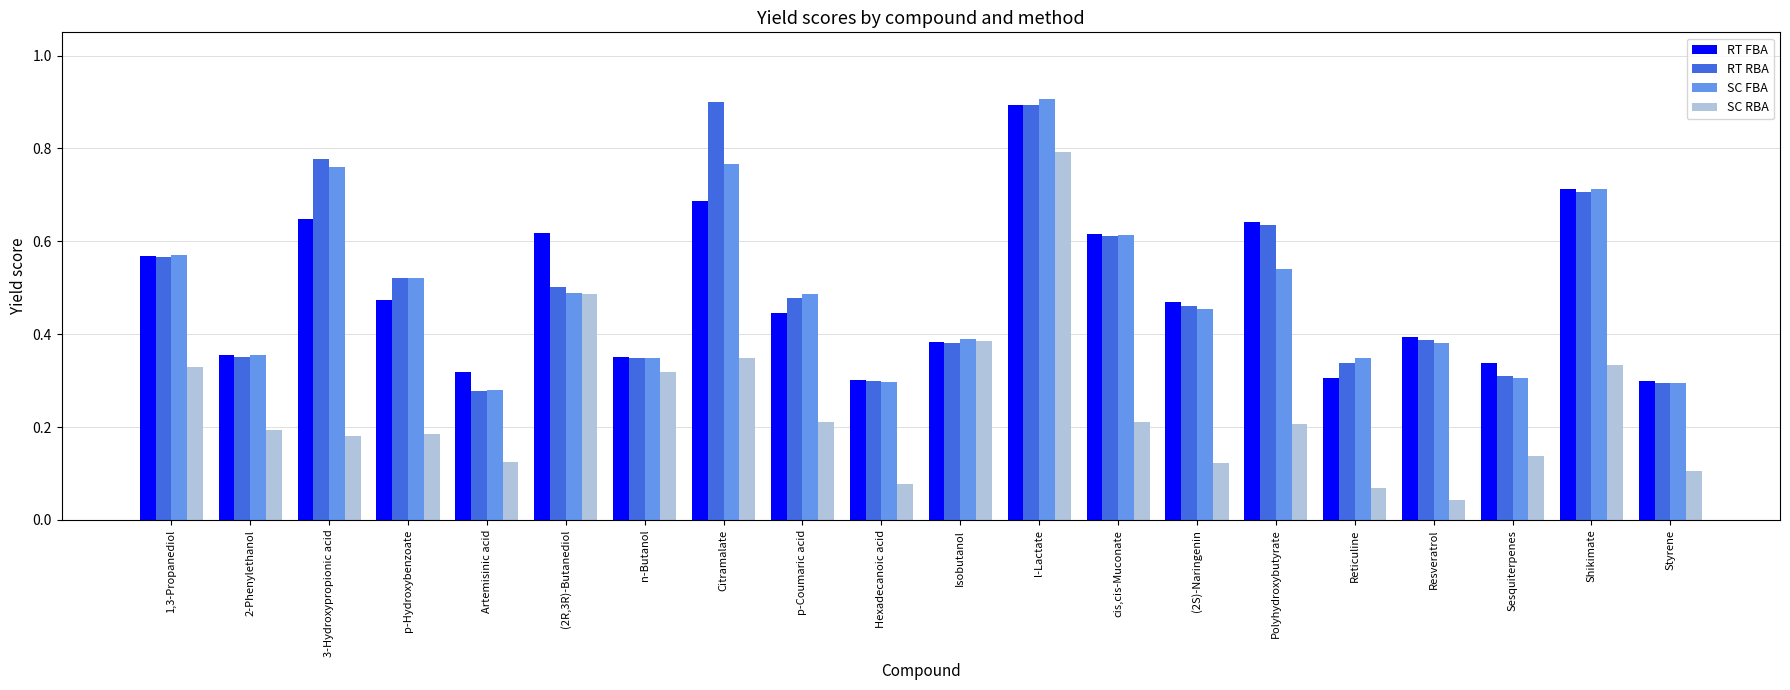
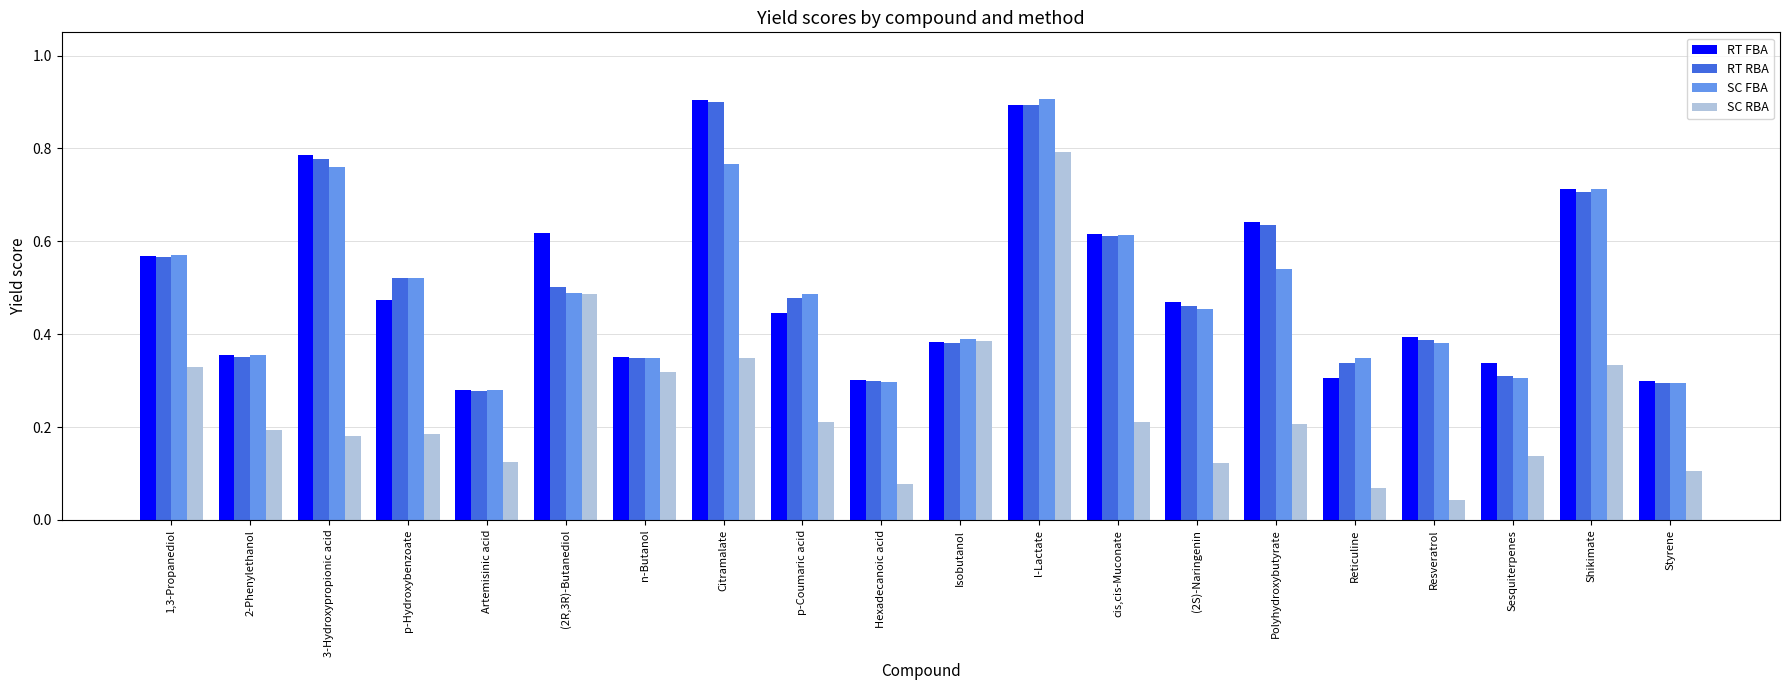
RT FBA, 3-Hydroxypropionic acid: 0.65 -> 0.79
RT FBA, Artemisinic acid: 0.32 -> 0.28
RT FBA, Citramalate: 0.69 -> 0.91
